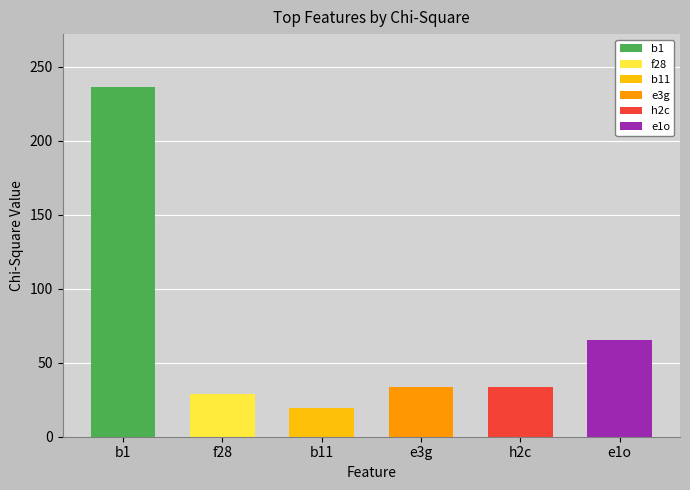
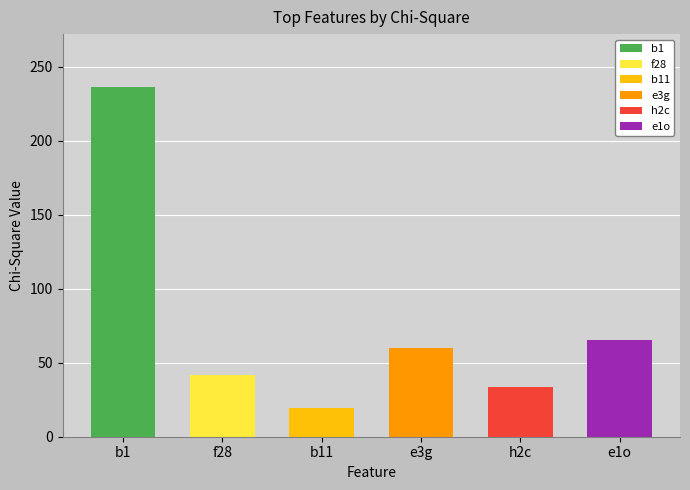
f28: 29 -> 42
e3g: 34 -> 60
